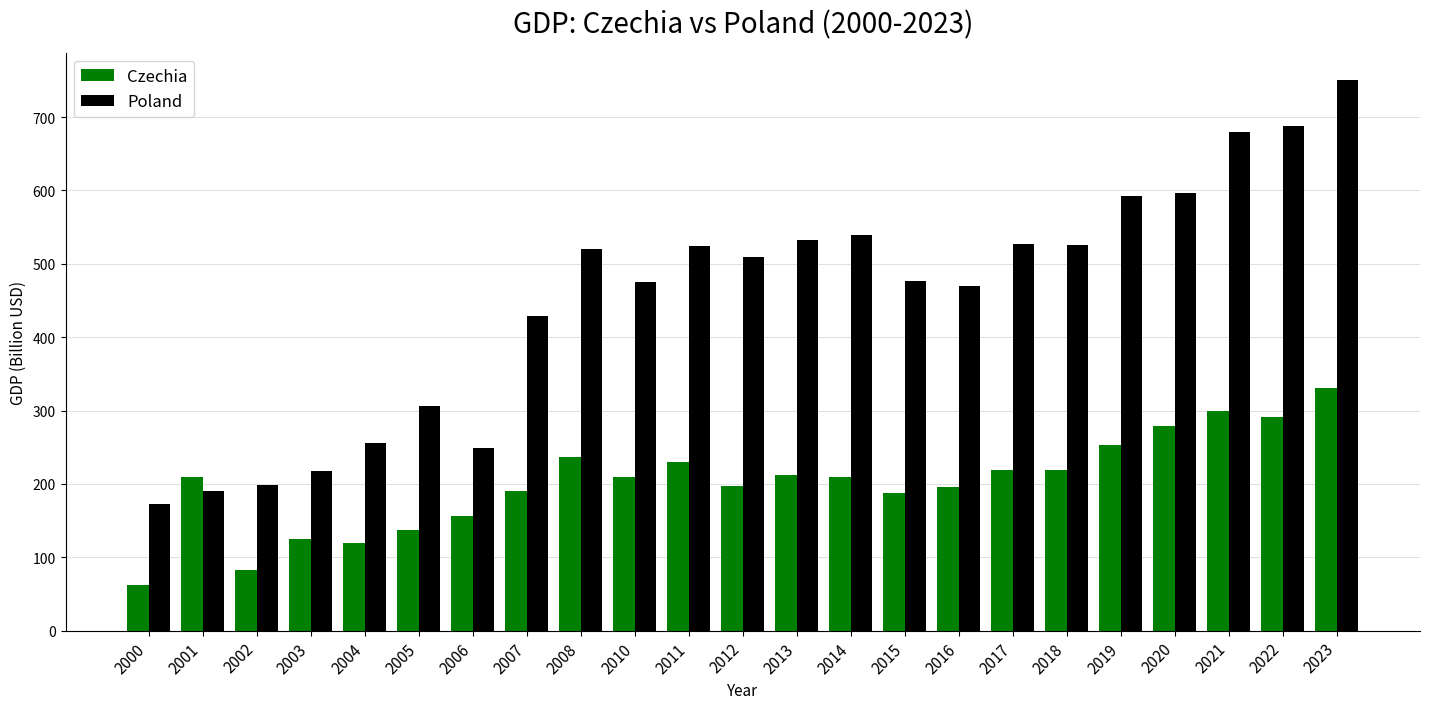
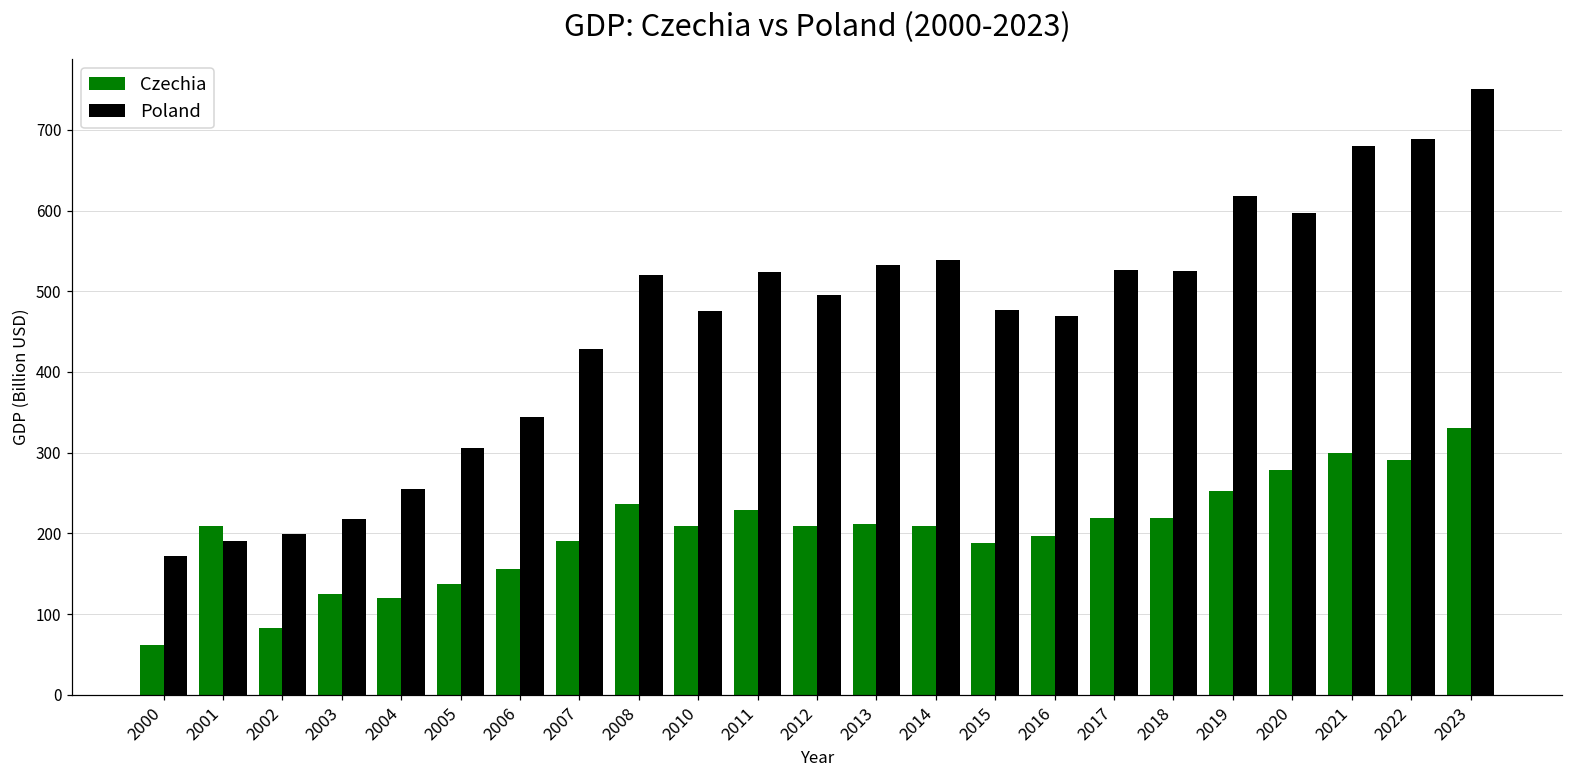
Poland, 2006: 250 -> 340
Czechia, 2012: 200 -> 210
Poland, 2012: 510 -> 500
Poland, 2019: 590 -> 620
